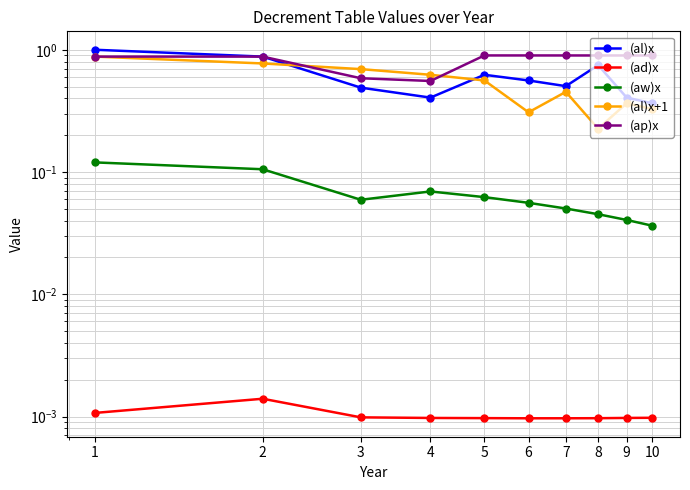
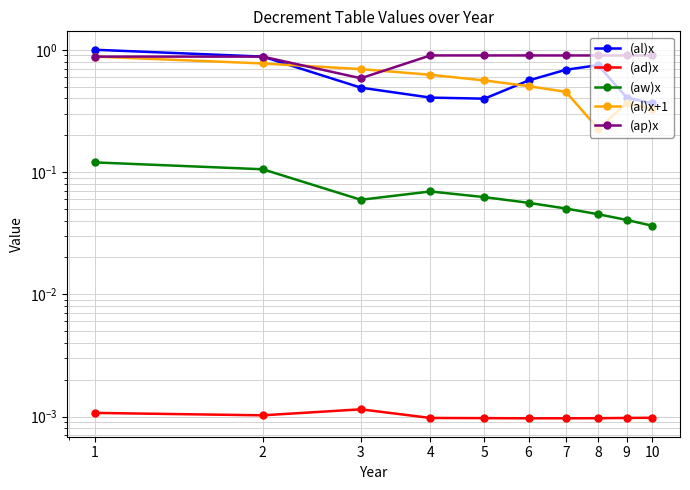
(ad)x, 2: 0.0014 -> 0.0010
(ad)x, 3: 0.0010 -> 0.0011
(ap)x, 4: 0.6 -> 0.9
(al)x, 5: 0.6 -> 0.40
(al)x+1, 6: 0.31 -> 0.50
(al)x, 7: 0.50 -> 0.7
